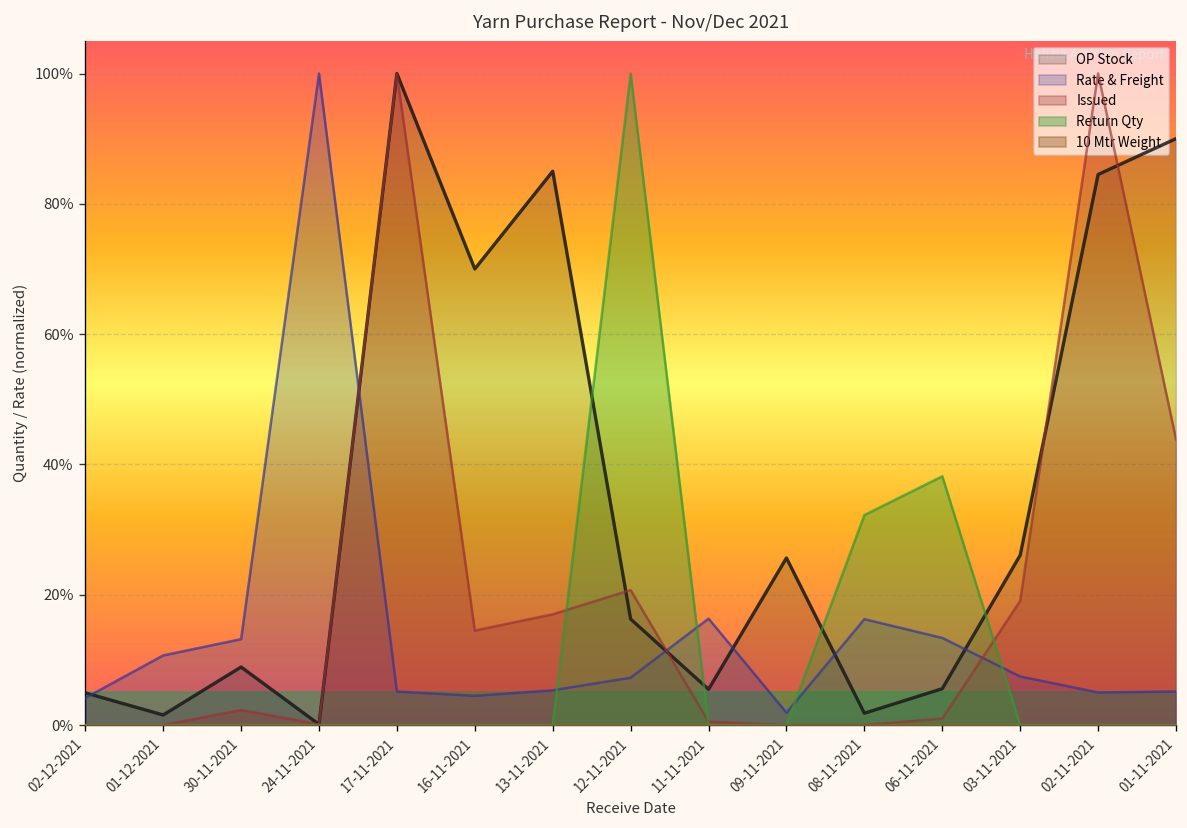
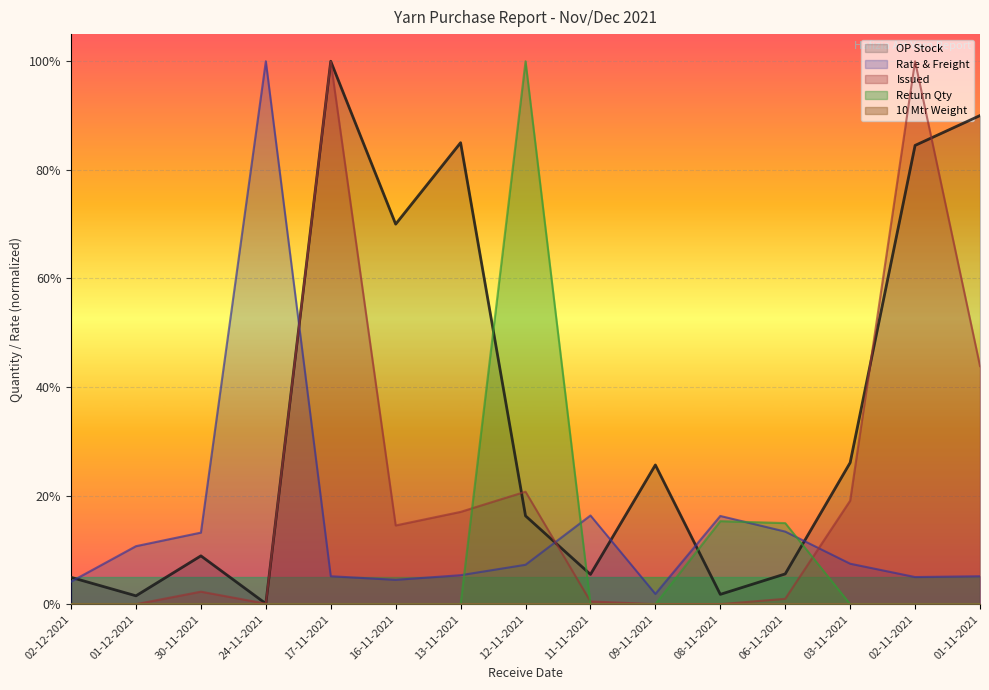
Return Qty, 08-11-2021: 32% -> 15%
Return Qty, 06-11-2021: 38% -> 15%
